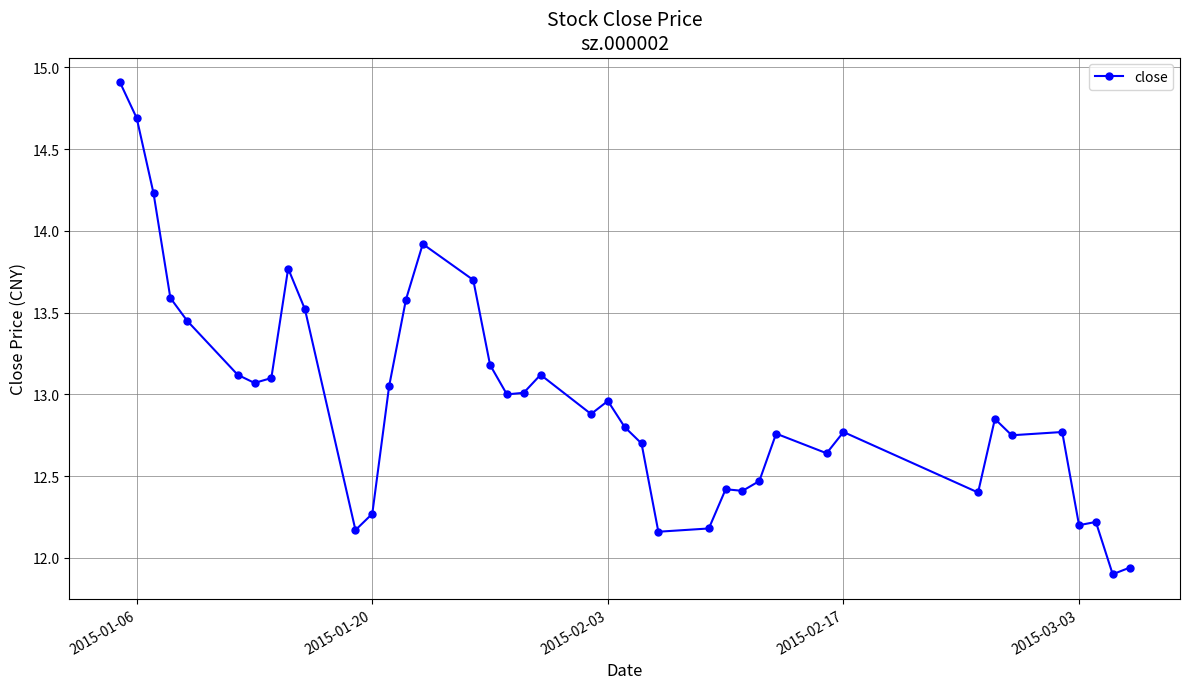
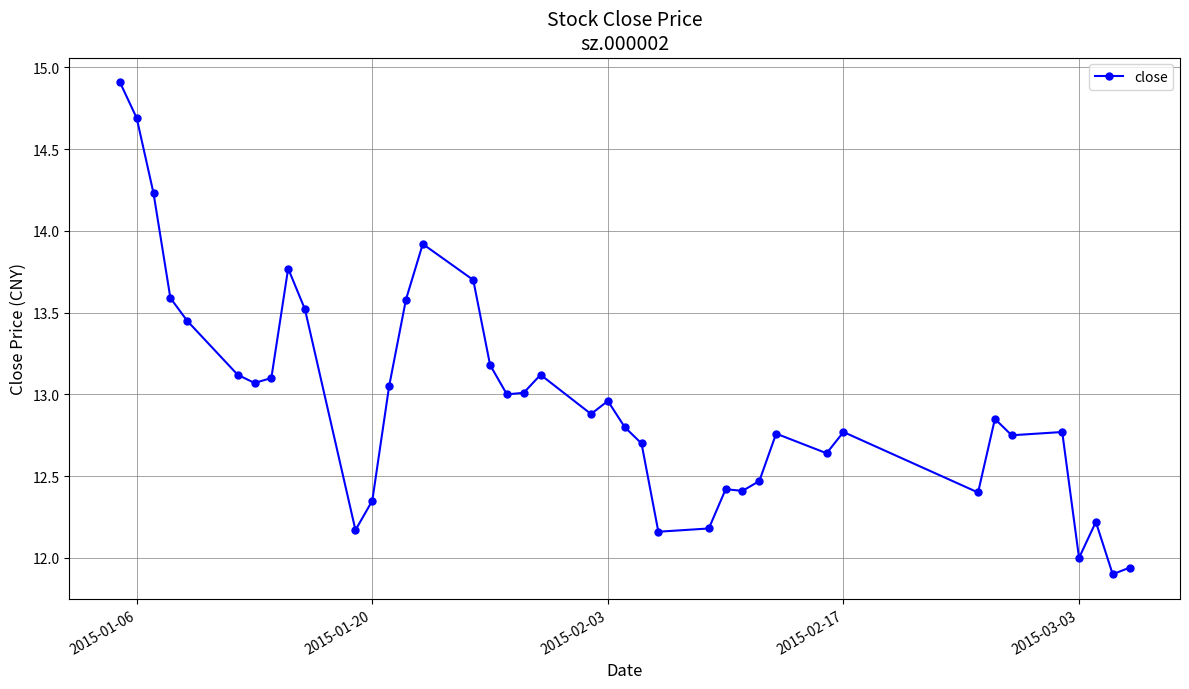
2015-01-20: 12.27 -> 12.35
2015-03-03: 12.2 -> 12.0
